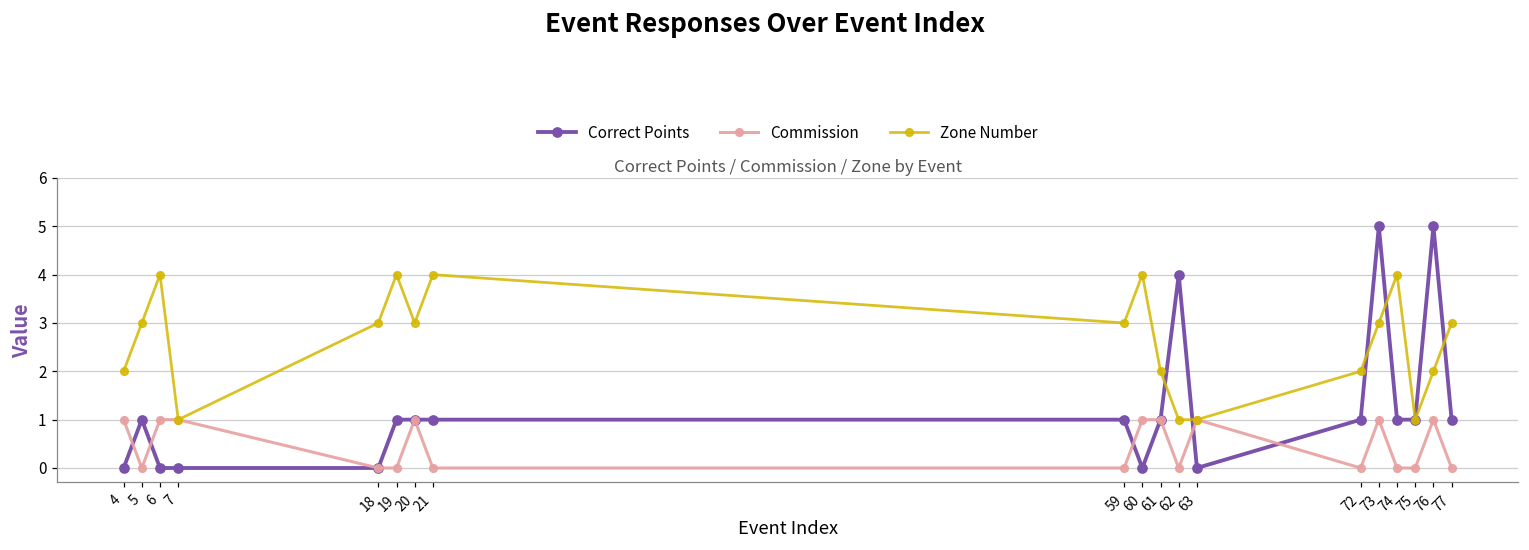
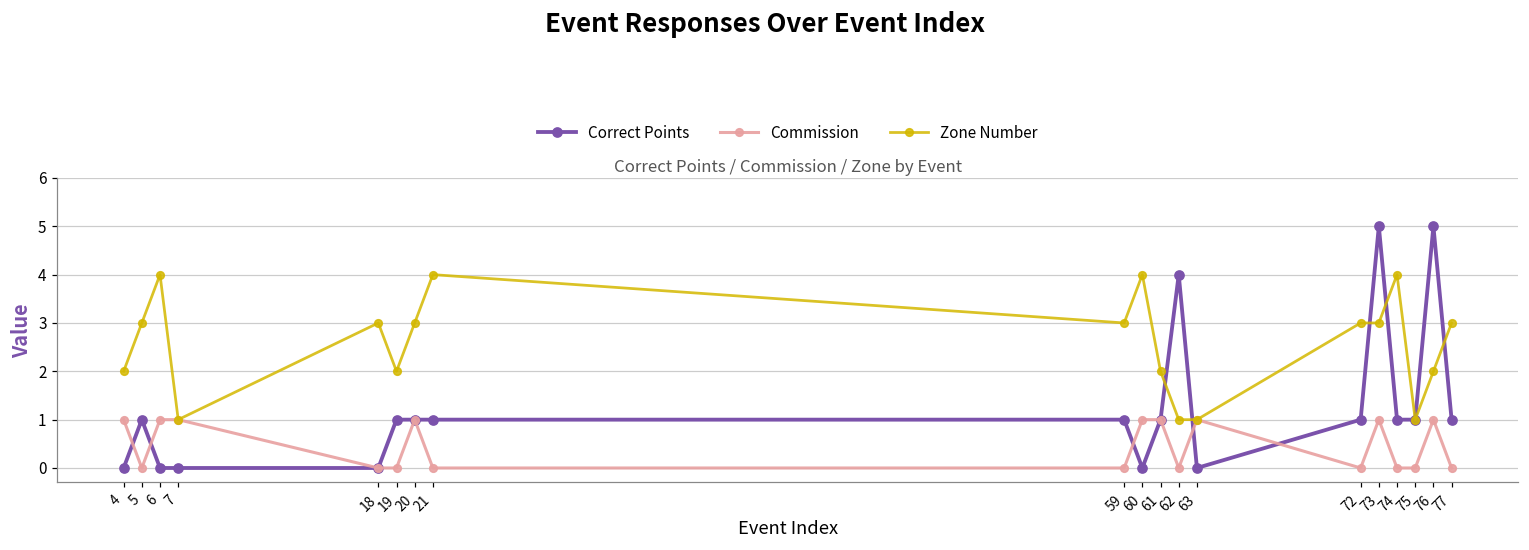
Zone Number, 19: 4 -> 2
Zone Number, 72: 2 -> 3
